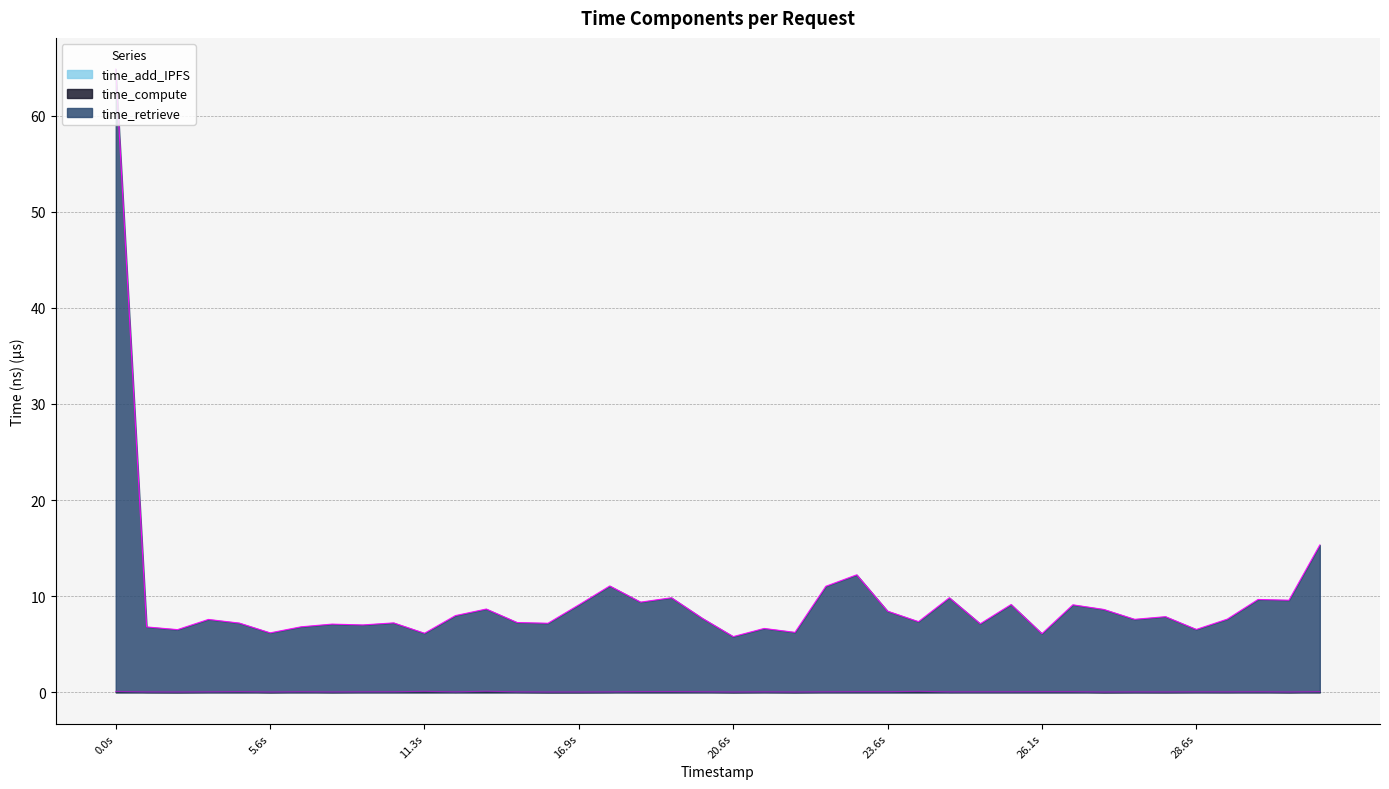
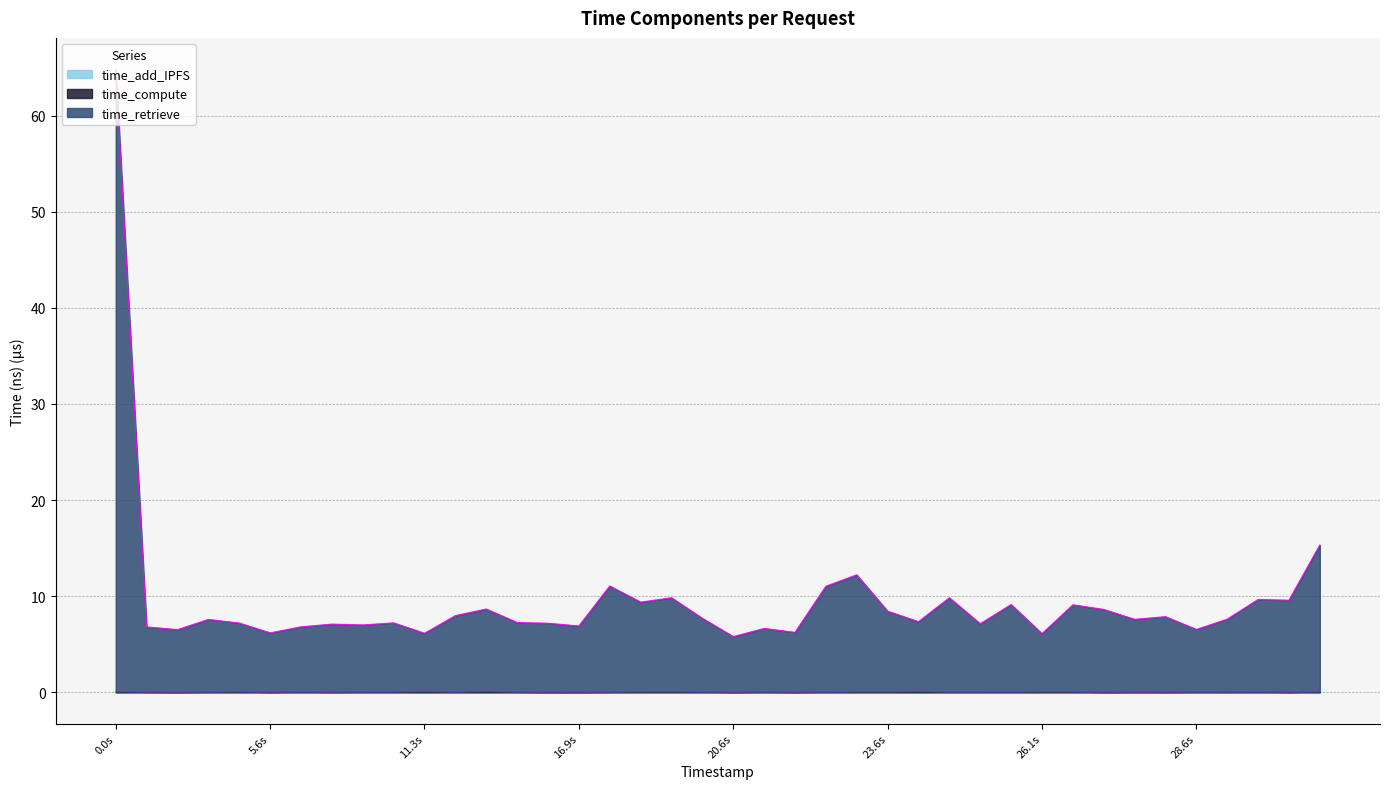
time_retrieve, 16.9s: 9 -> 7
